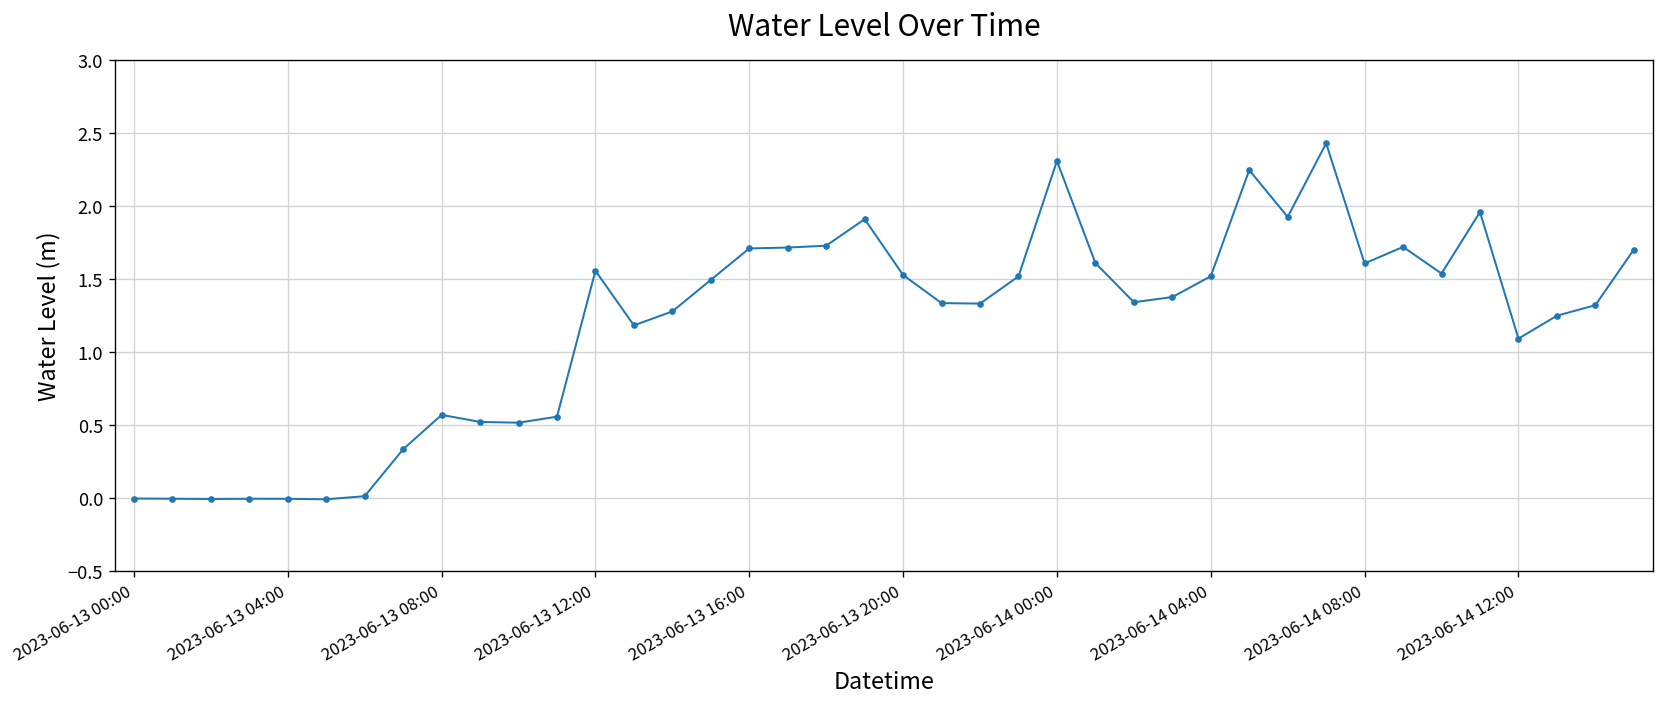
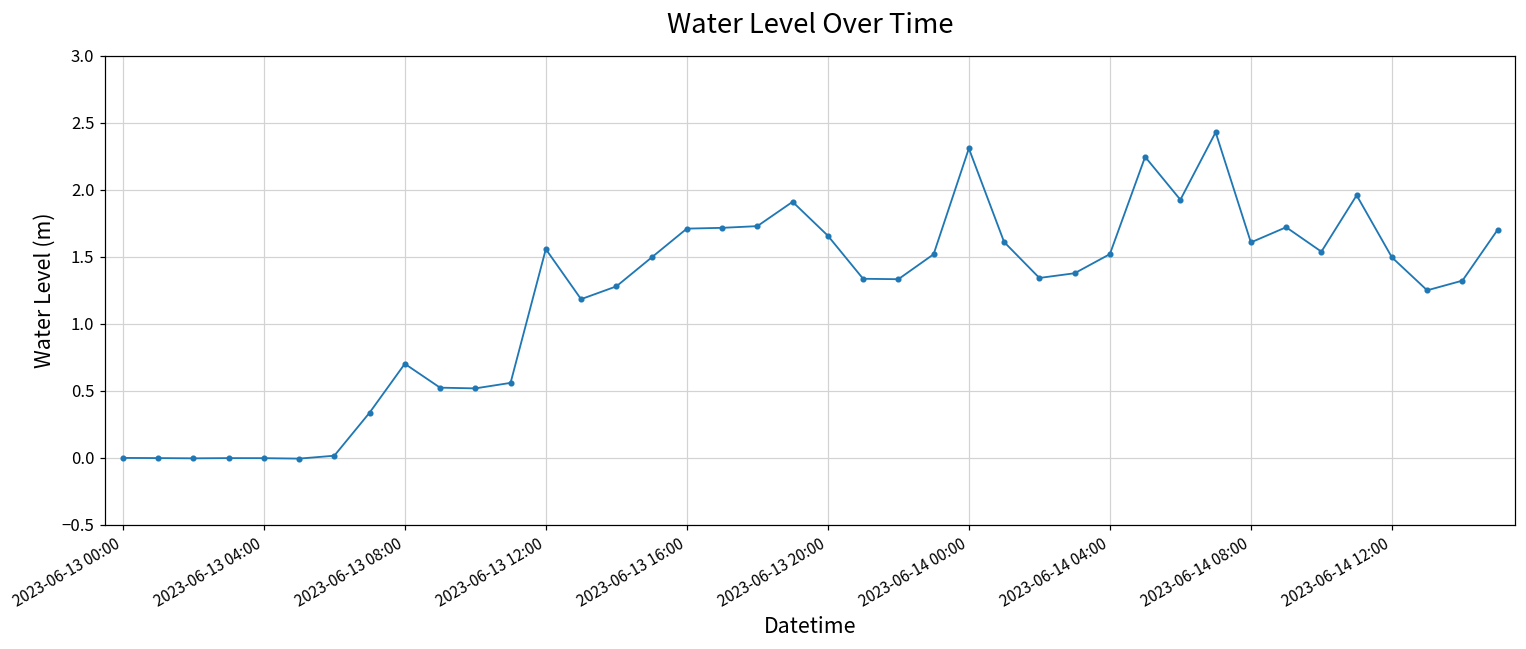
2023-06-13 08:00: 0.57 -> 0.70
2023-06-13 20:00: 1.53 -> 1.66
2023-06-14 12:00: 1.09 -> 1.50
